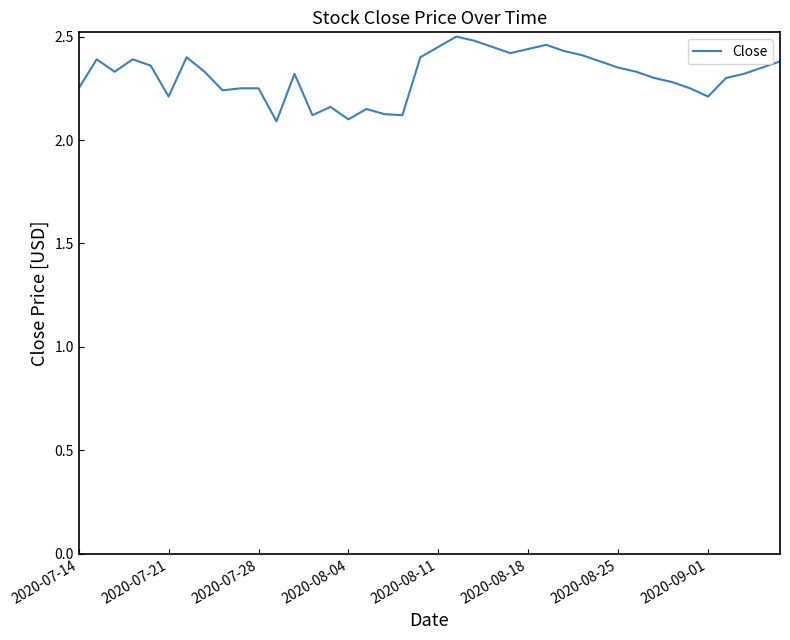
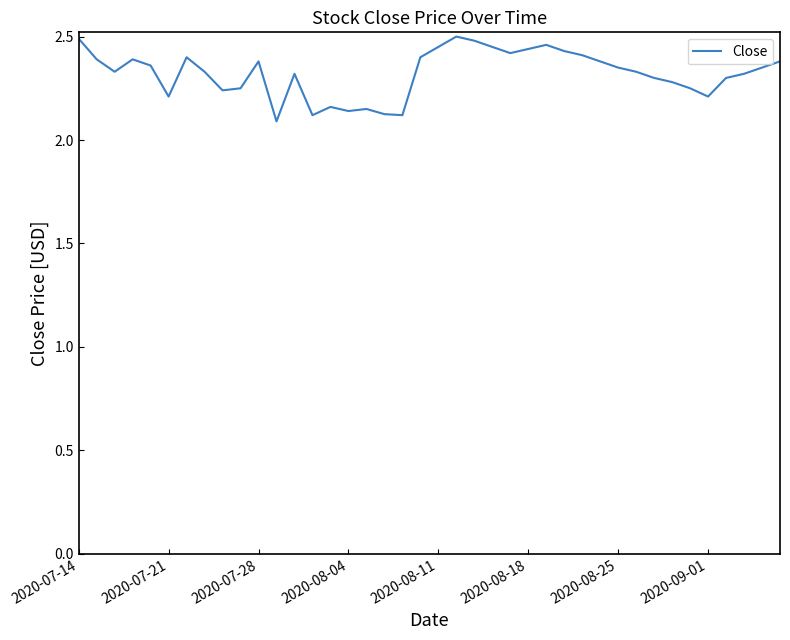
2020-07-14: 2.25 -> 2.49
2020-07-28: 2.25 -> 2.38
2020-08-04: 2.10 -> 2.14
